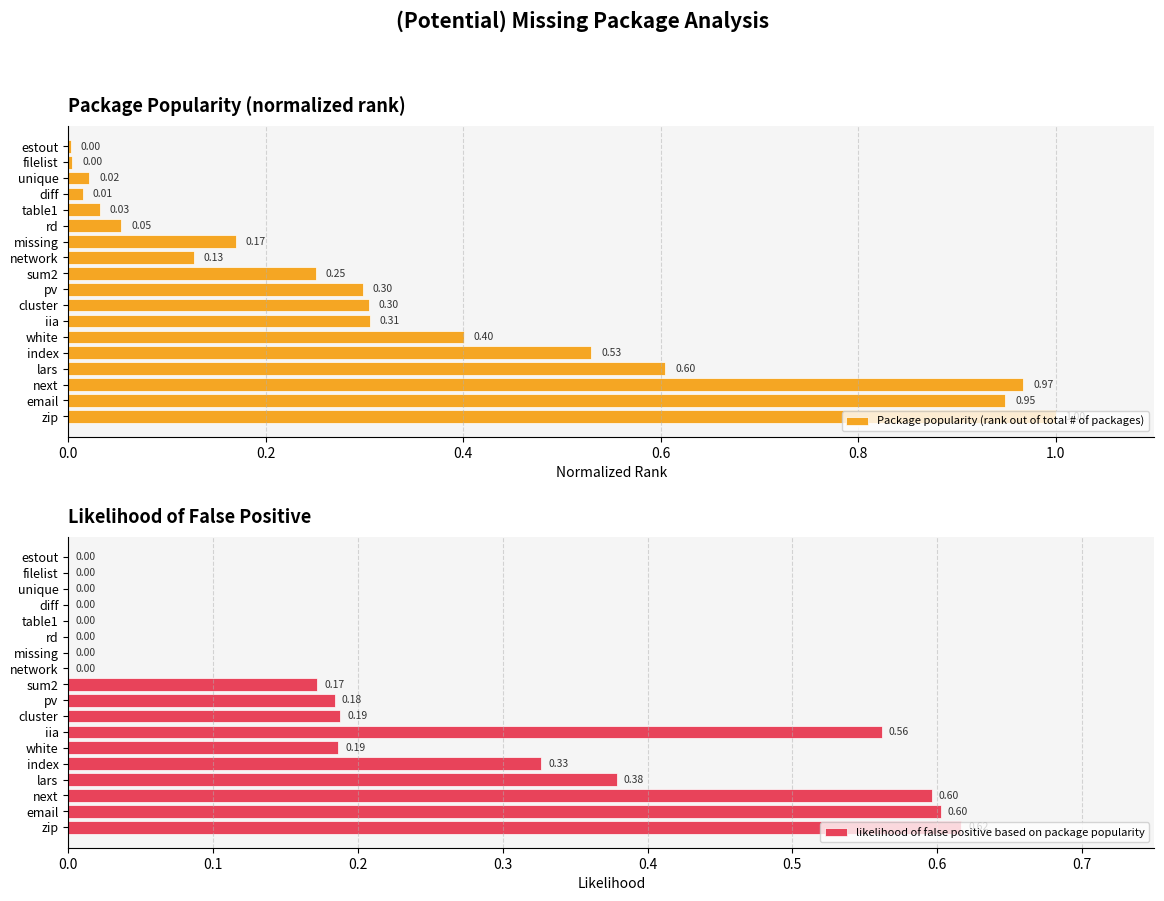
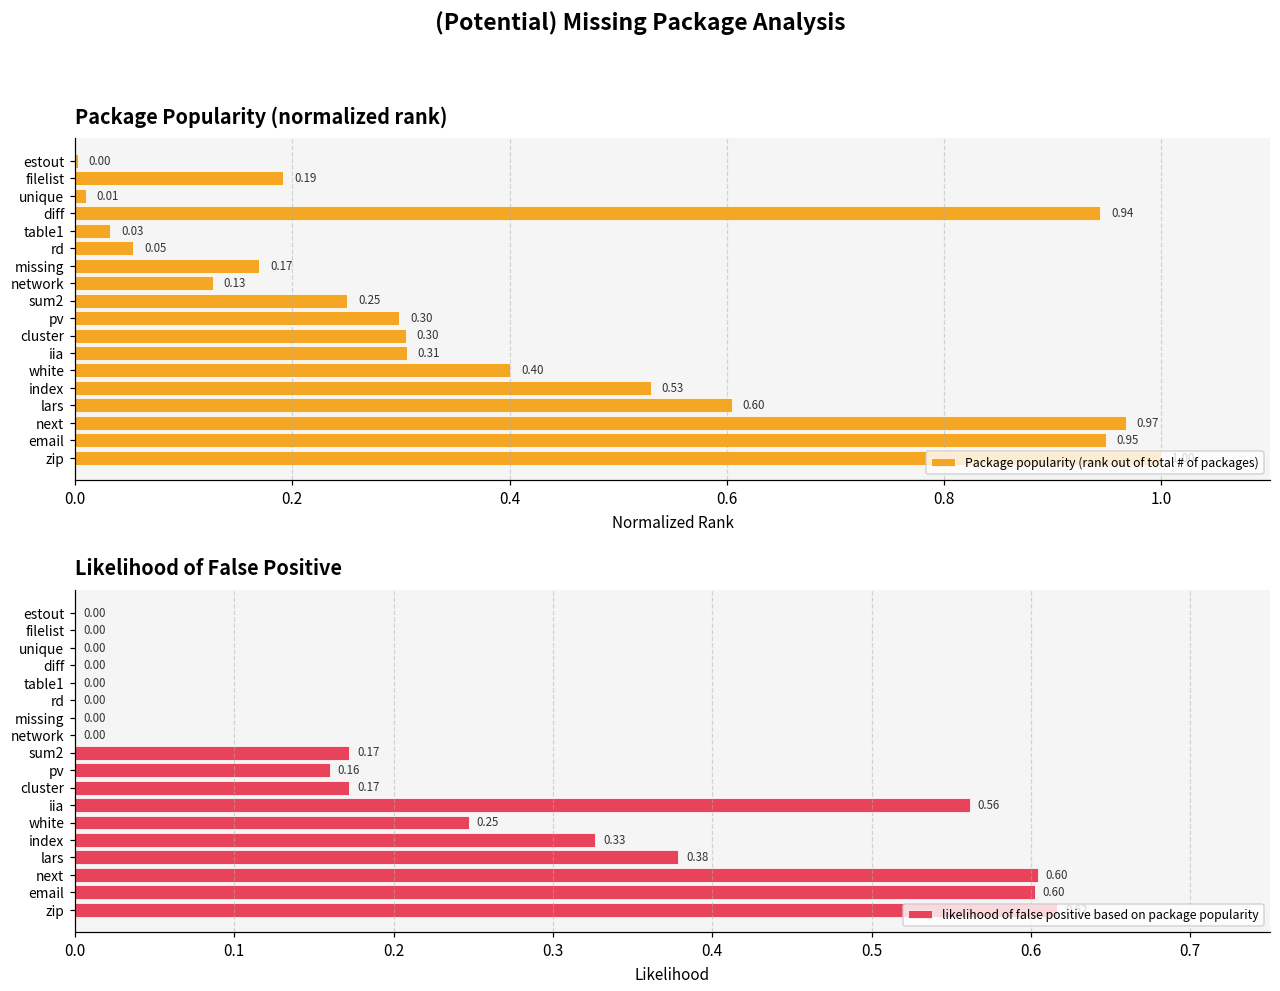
Package Popularity (normalized rank), filelist: 0.00 -> 0.19
Package Popularity (normalized rank), unique: 0.02 -> 0.01
Package Popularity (normalized rank), diff: 0.01 -> 0.94
Likelihood of False Positive, pv: 0.18 -> 0.16
Likelihood of False Positive, cluster: 0.19 -> 0.17
Likelihood of False Positive, white: 0.19 -> 0.25
Likelihood of False Positive, next: 0.596 -> 0.604
